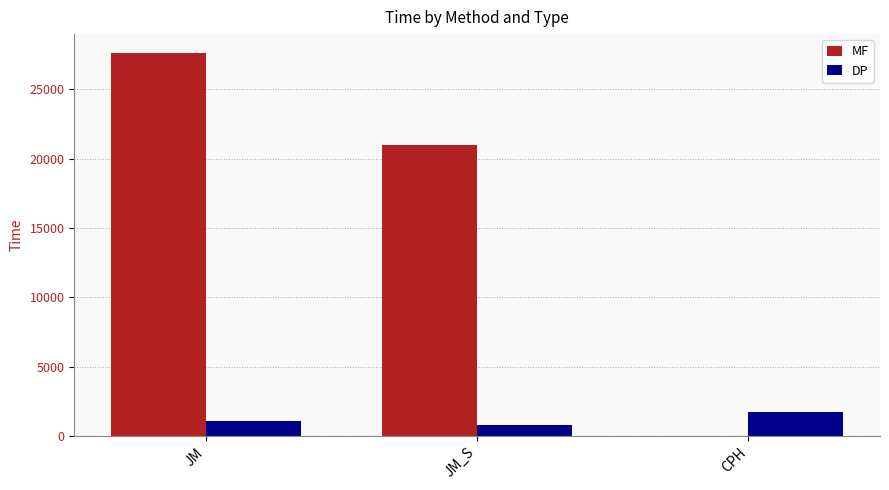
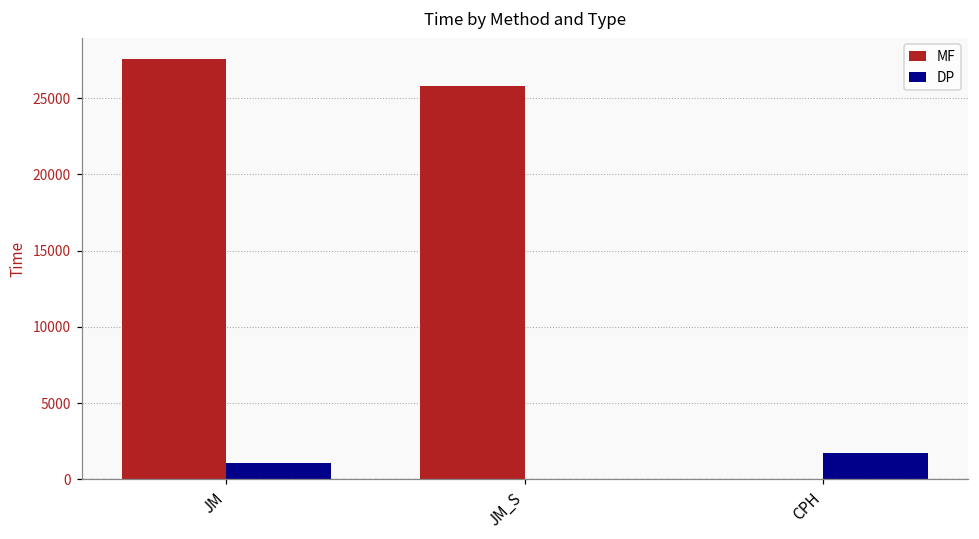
MF, JM_S: 21000 -> 25800
DP, JM_S: 800 -> 0
